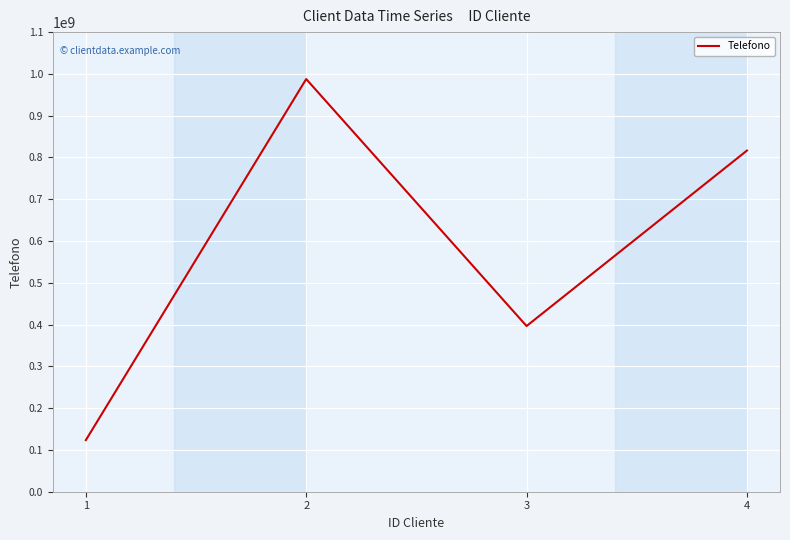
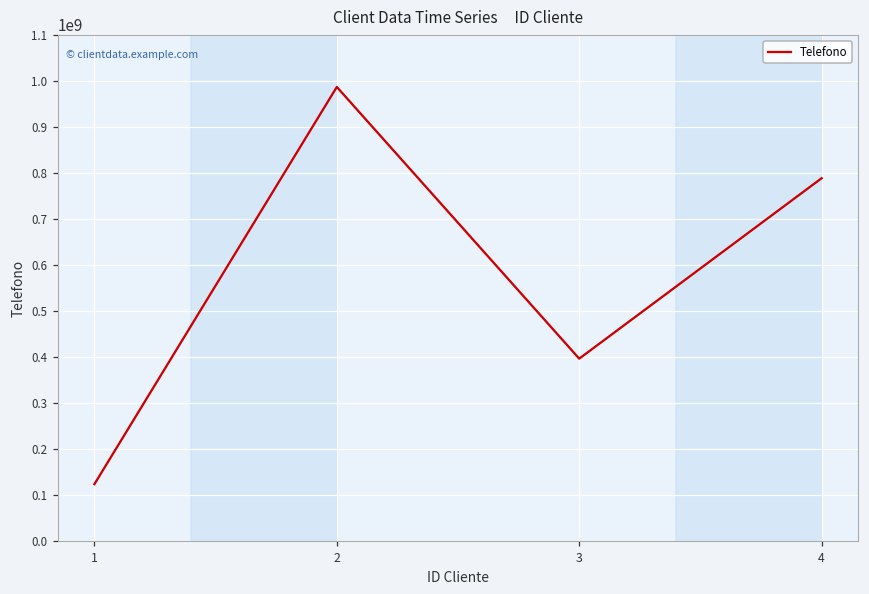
4: 820000000 -> 790000000
